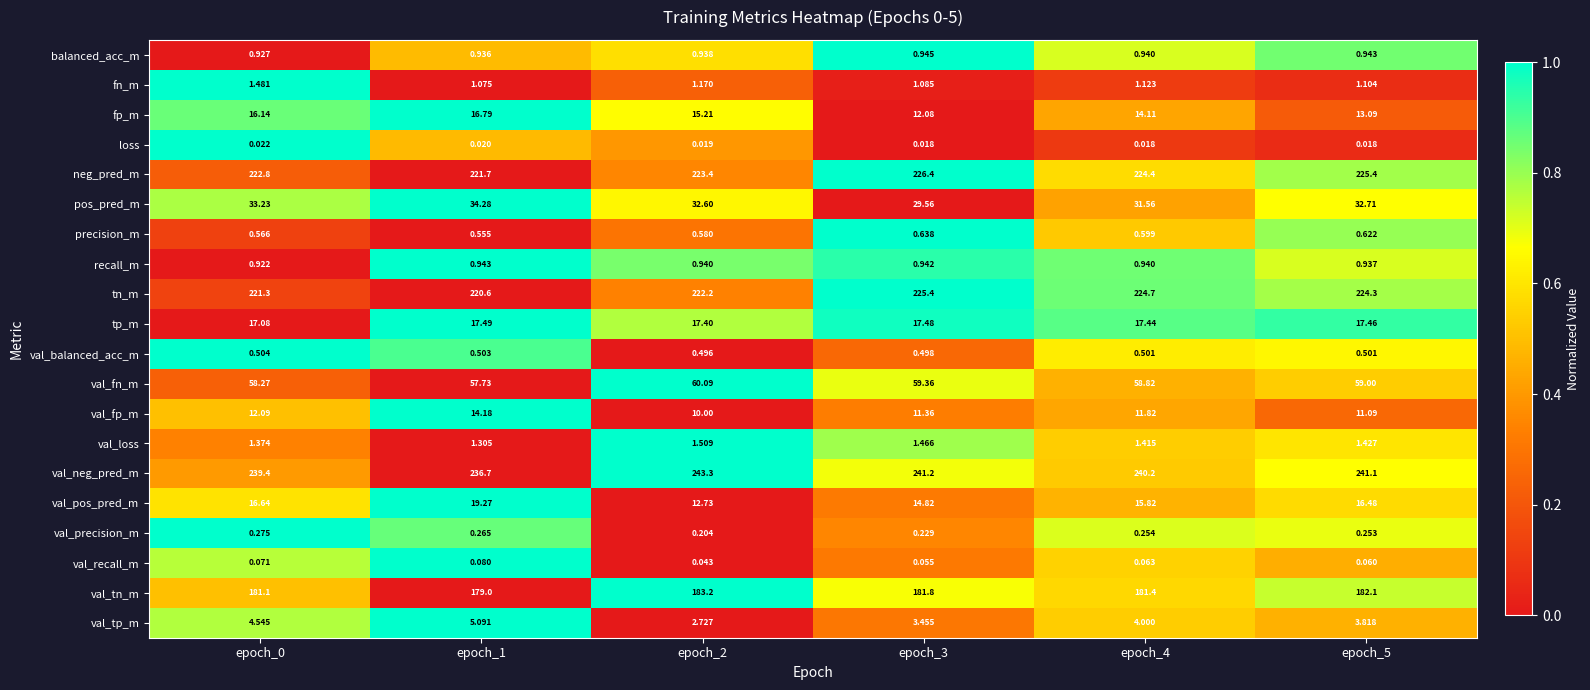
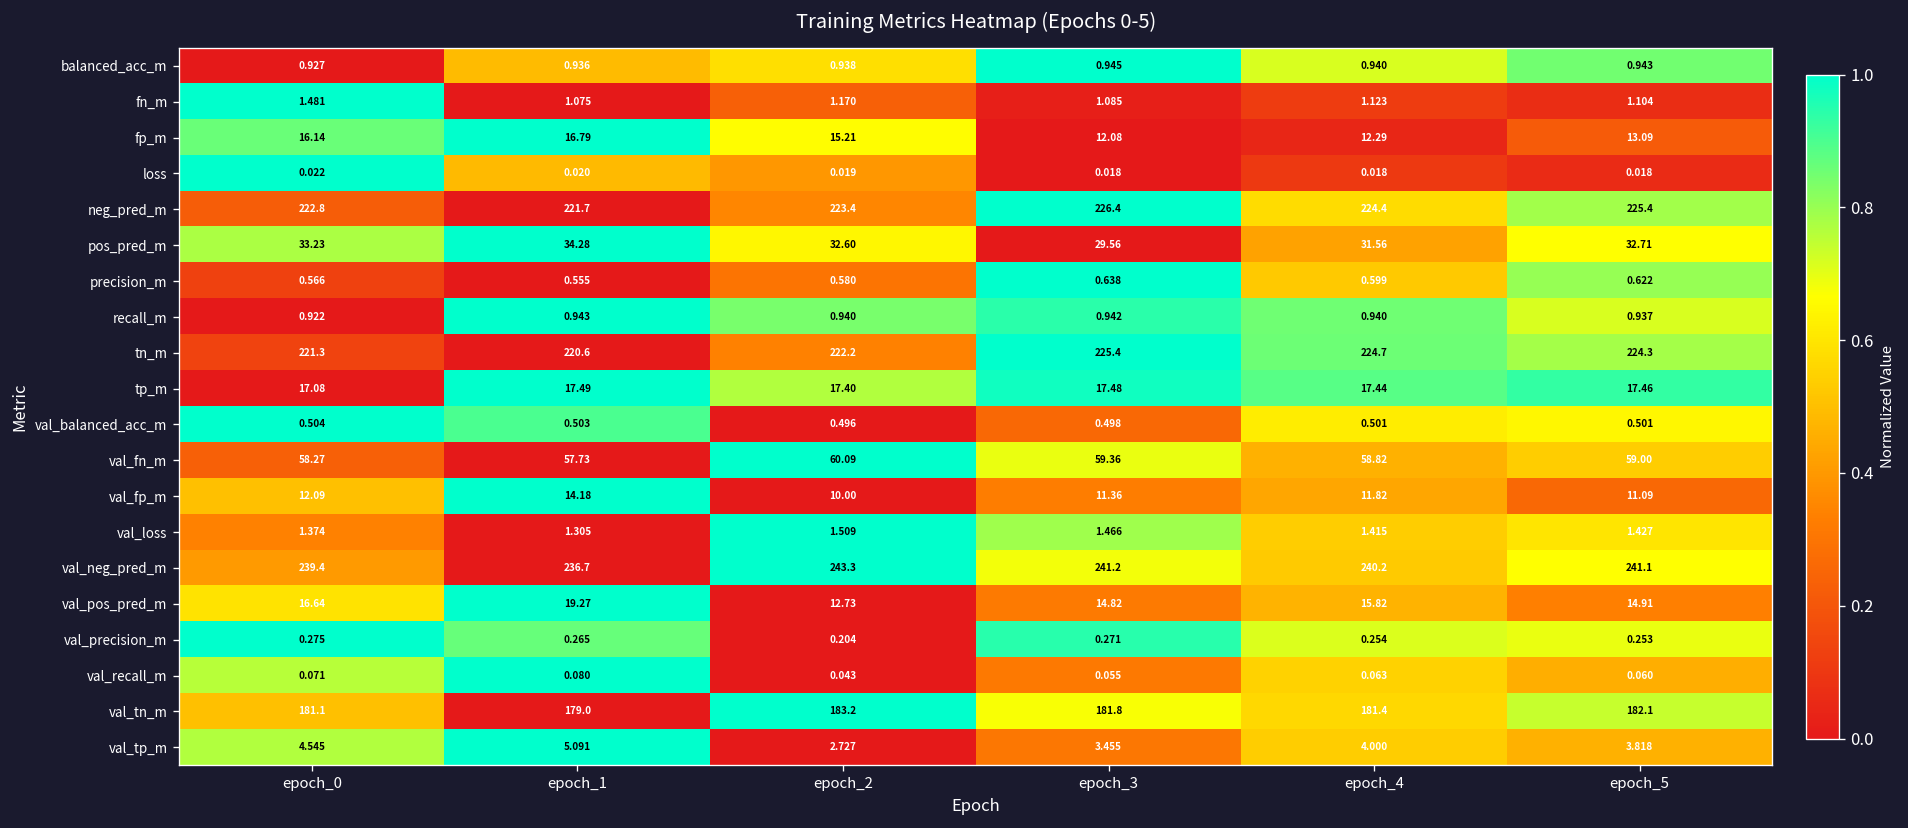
fp_m, epoch_4: 14.11 -> 12.29
val_pos_pred_m, epoch_5: 16.48 -> 14.91
val_precision_m, epoch_3: 0.229 -> 0.271
